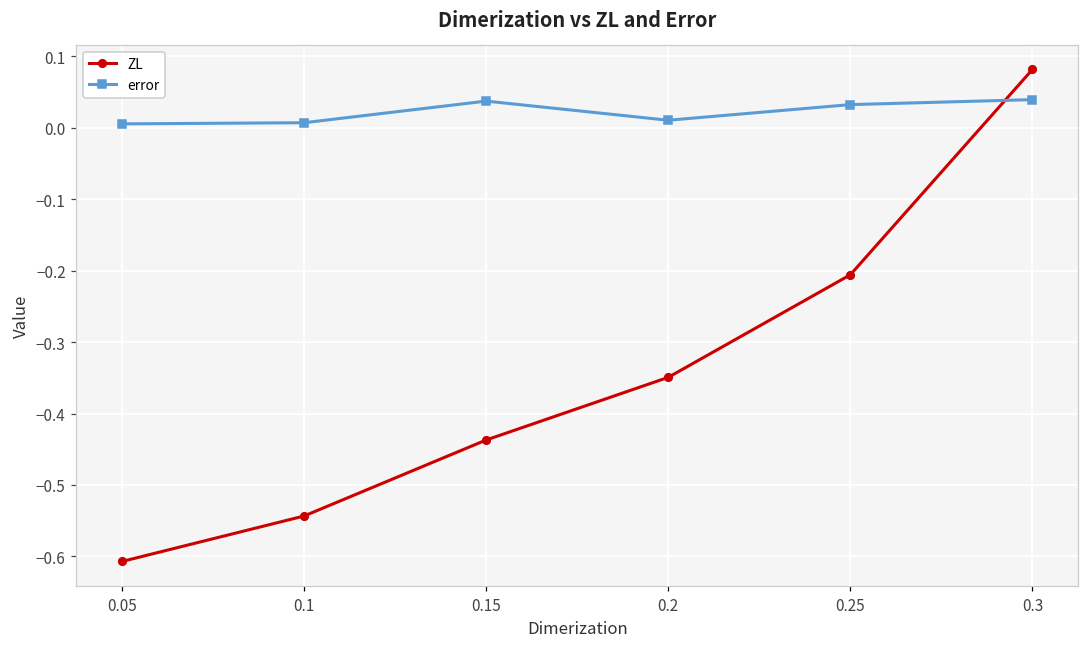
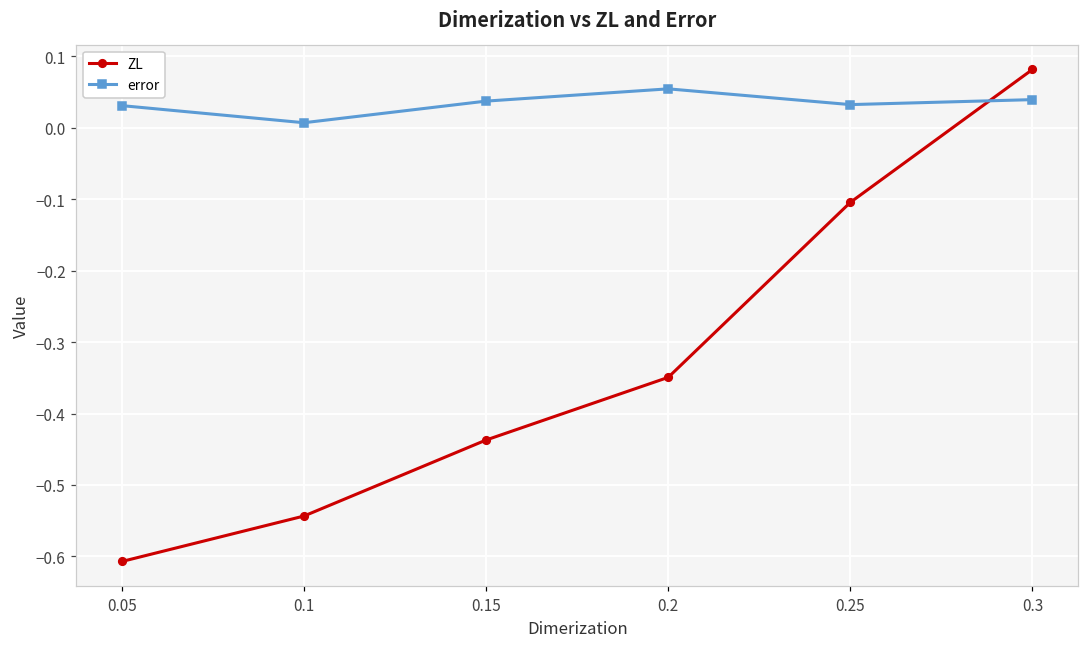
error, 0.05: 0.01 -> 0.03
error, 0.2: 0.01 -> 0.05
ZL, 0.25: -0.21 -> -0.10
